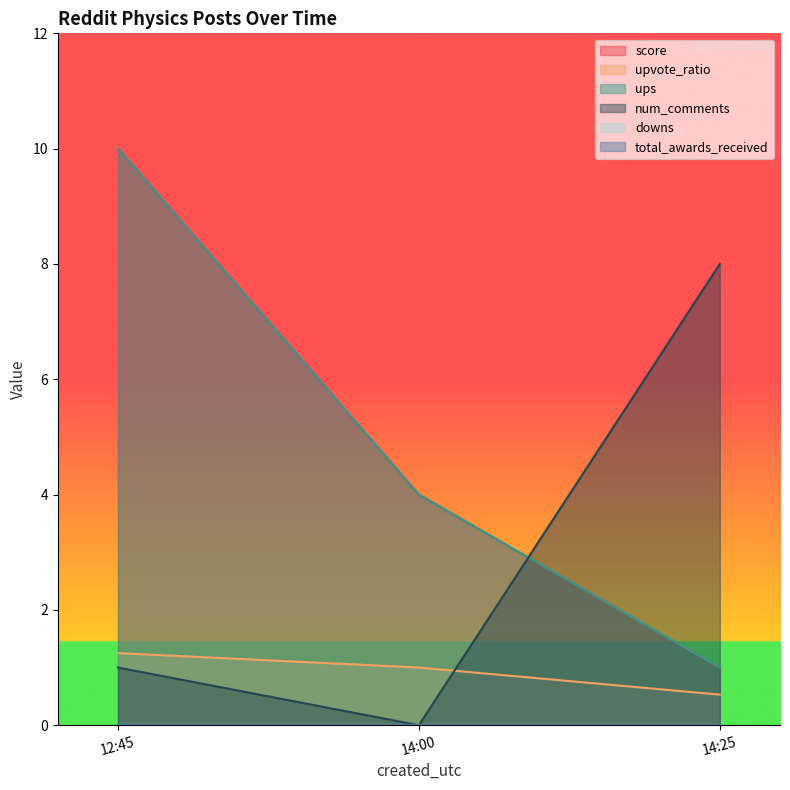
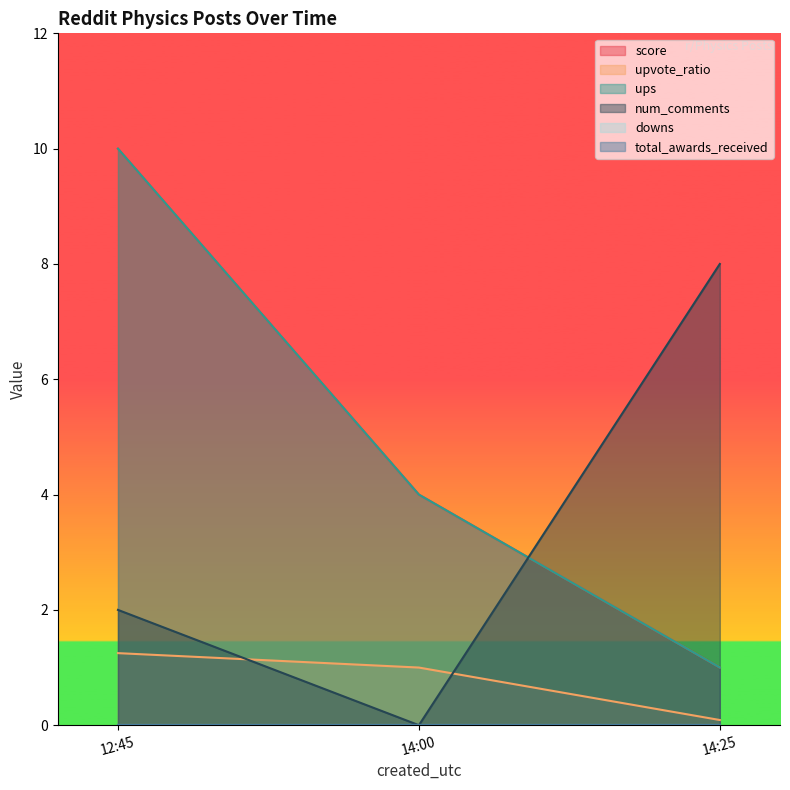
num_comments, 12:45: 1 -> 2
upvote_ratio, 14:25: 0.5 -> 0.1
